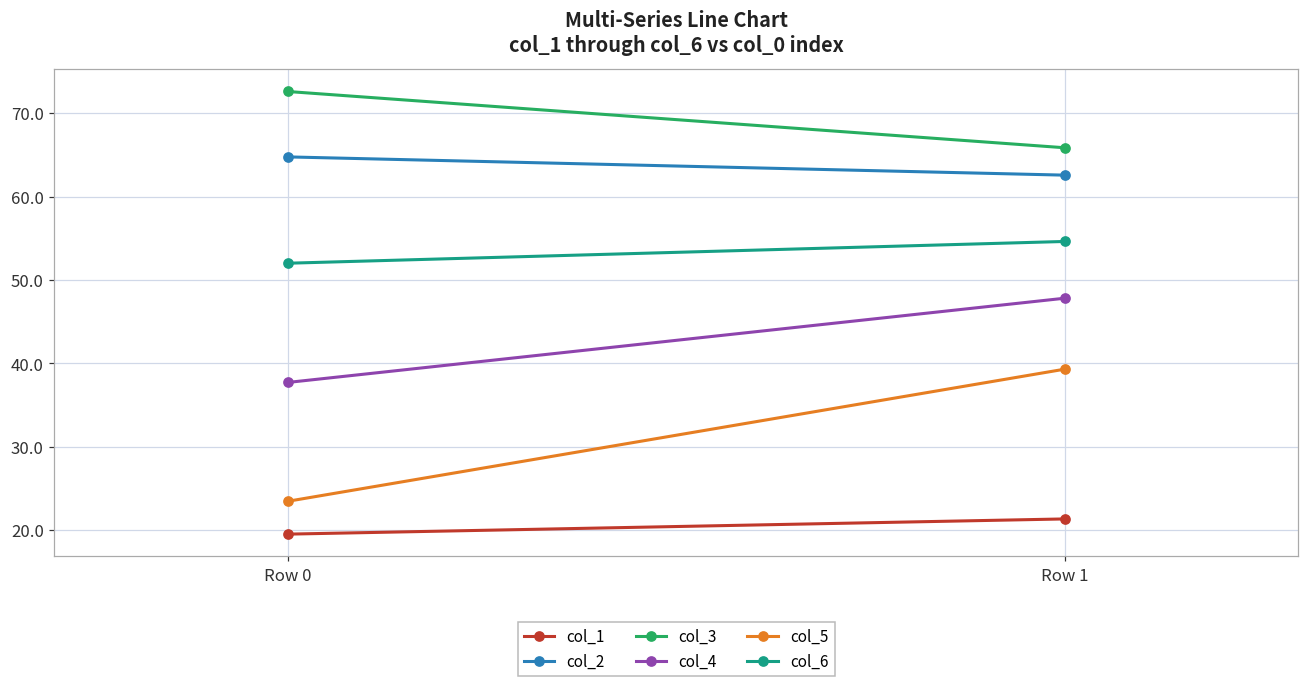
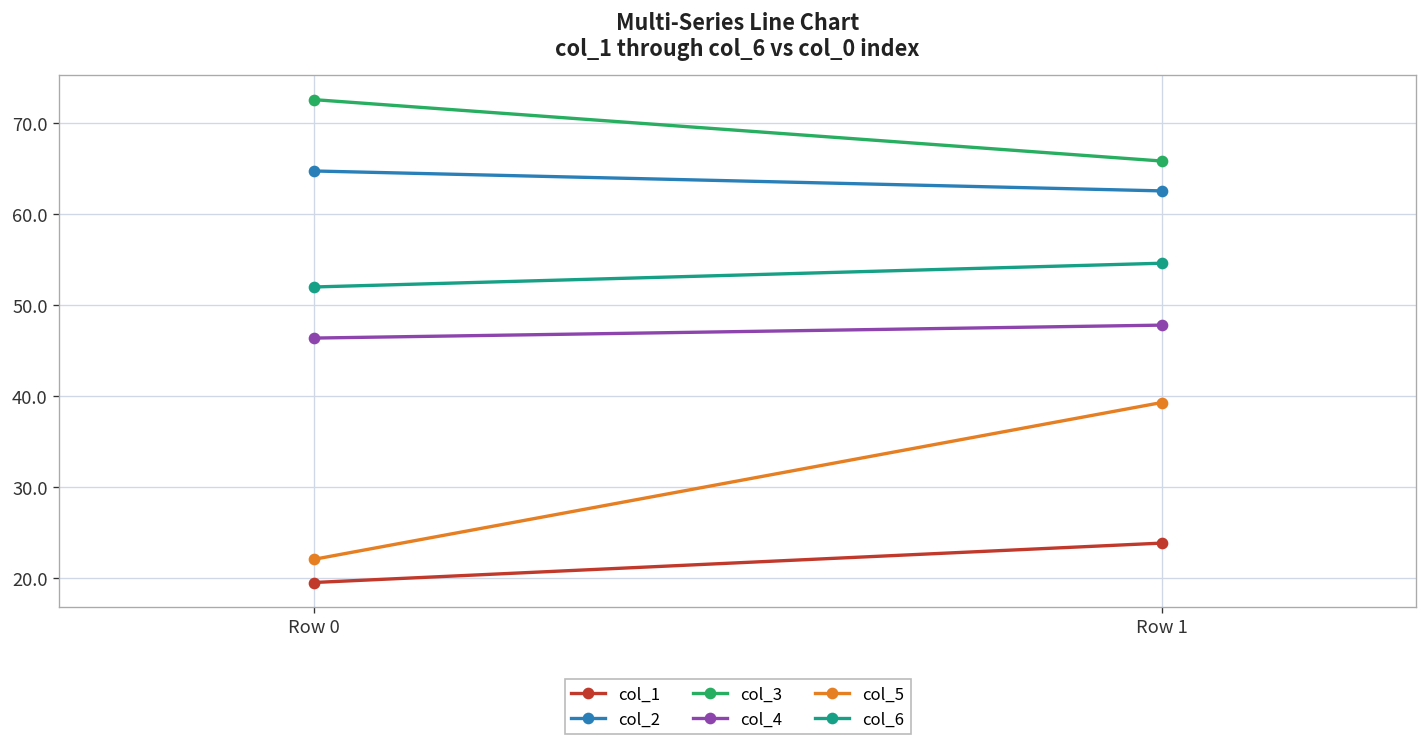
col_4, Row 0: 38 -> 46
col_5, Row 0: 23 -> 22
col_1, Row 1: 21 -> 24
